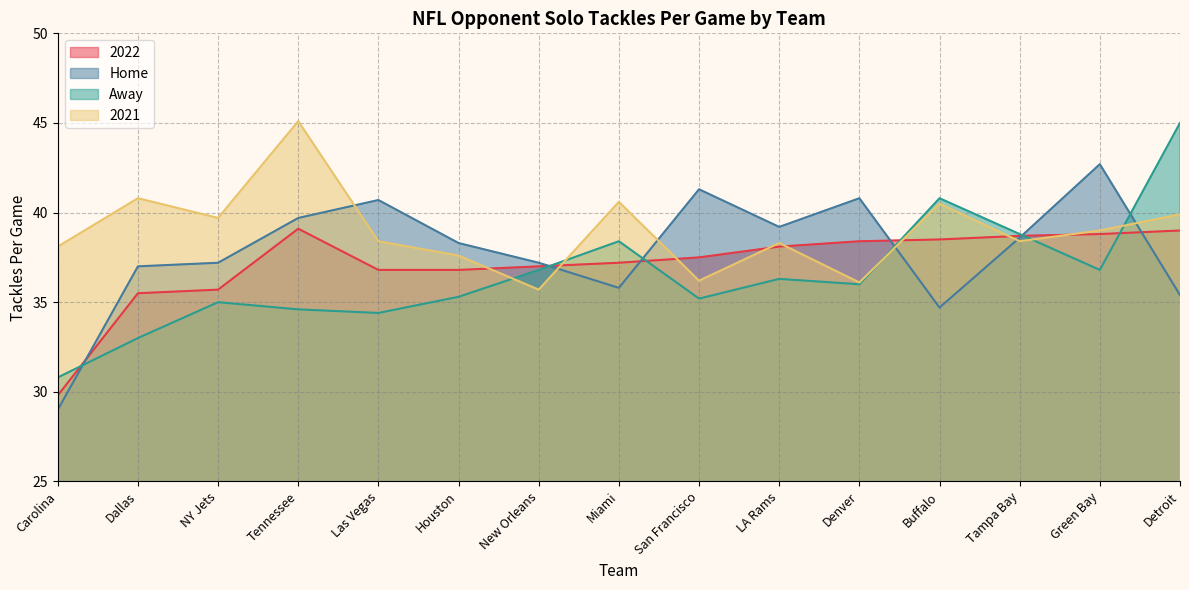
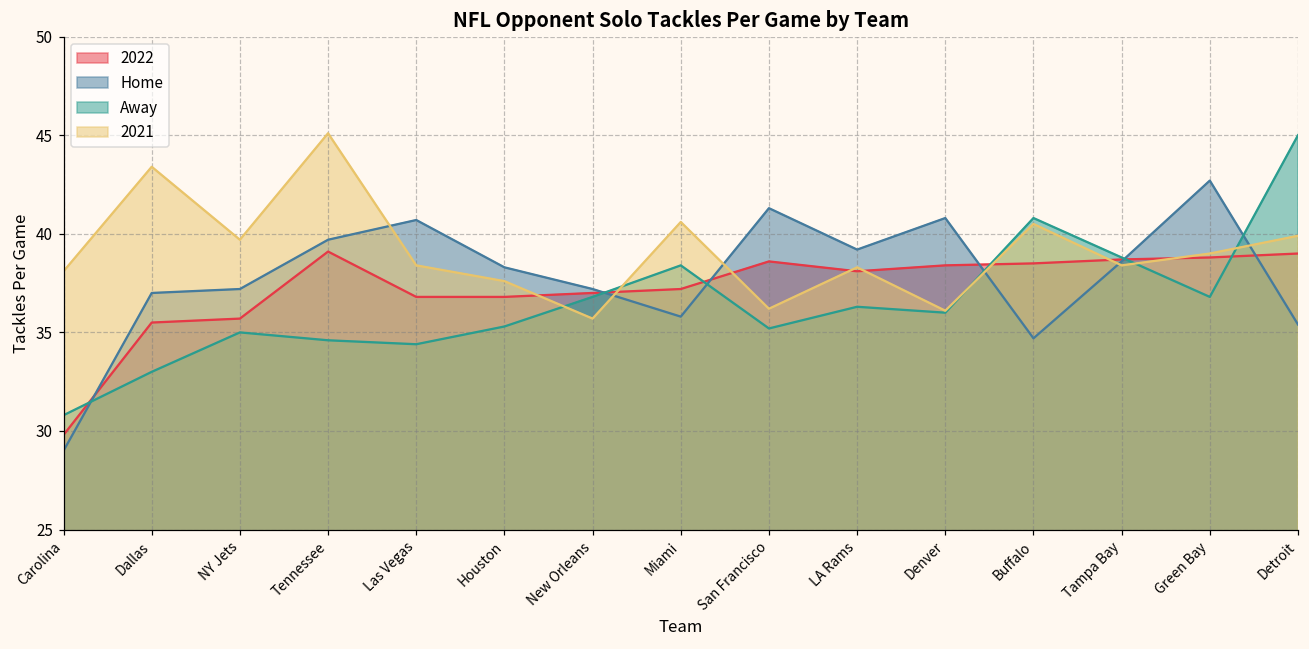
2021, Dallas: 40.8 -> 43.4
2022, San Francisco: 37.5 -> 38.6
